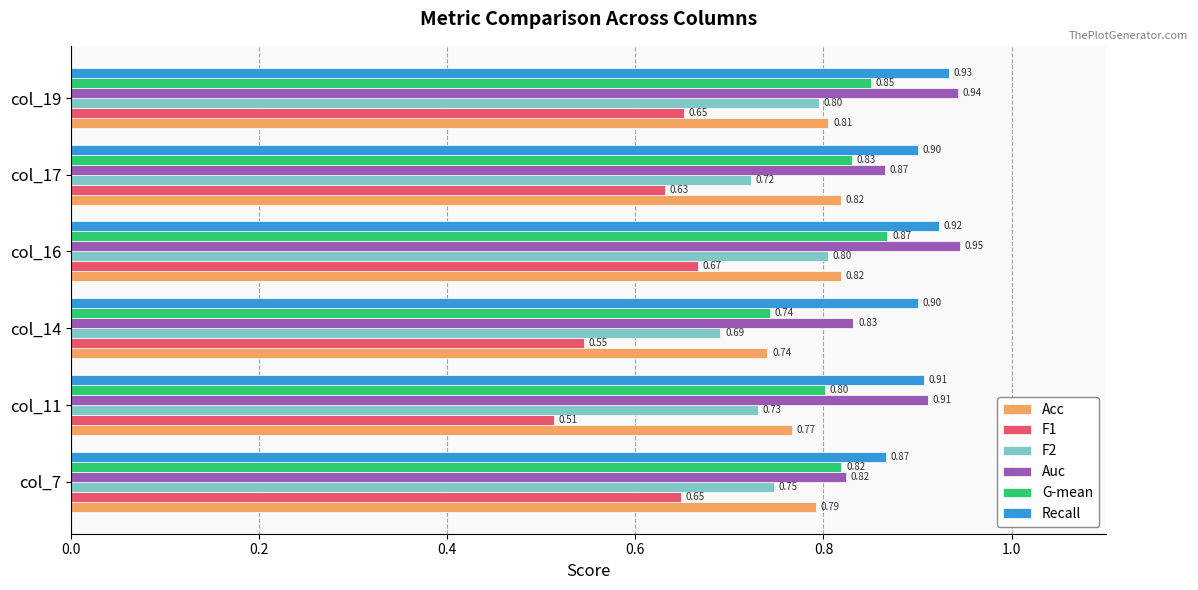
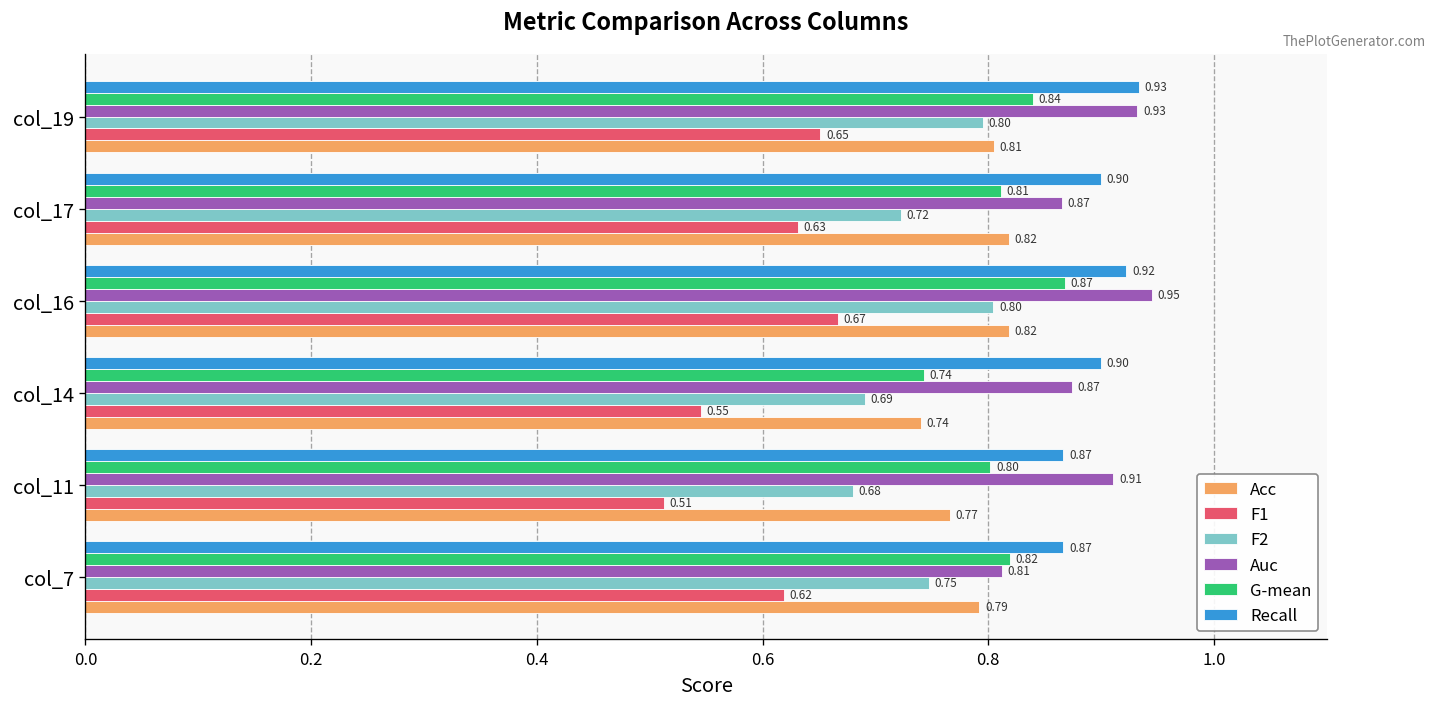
G-mean, col_19: 0.85 -> 0.84
Auc, col_19: 0.94 -> 0.93
G-mean, col_17: 0.83 -> 0.81
Auc, col_14: 0.83 -> 0.87
Recall, col_11: 0.91 -> 0.87
F2, col_11: 0.73 -> 0.68
Auc, col_7: 0.82 -> 0.81
F1, col_7: 0.65 -> 0.62
